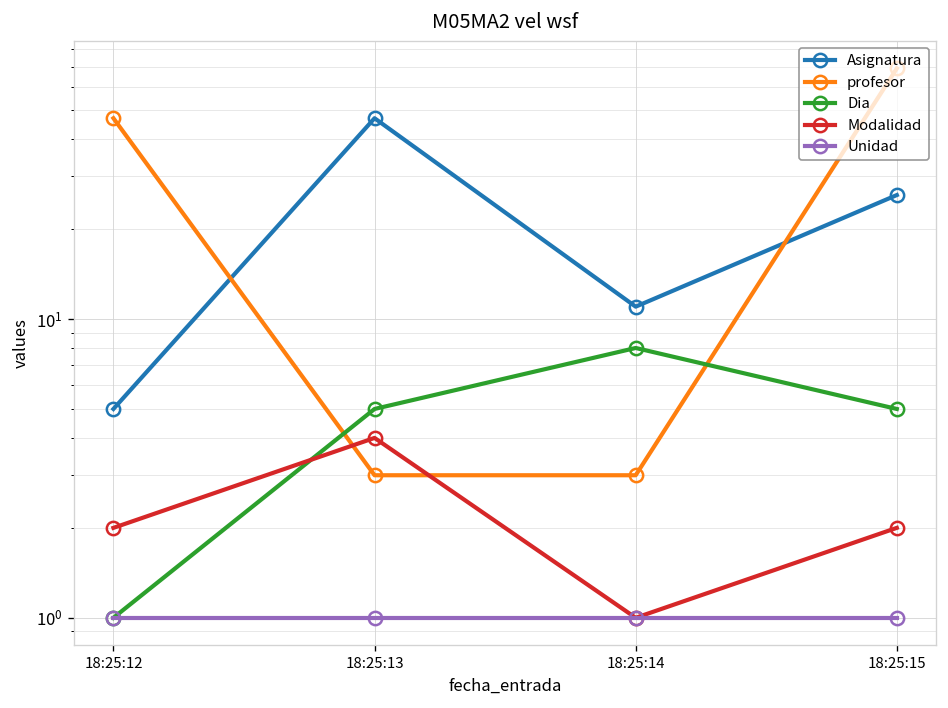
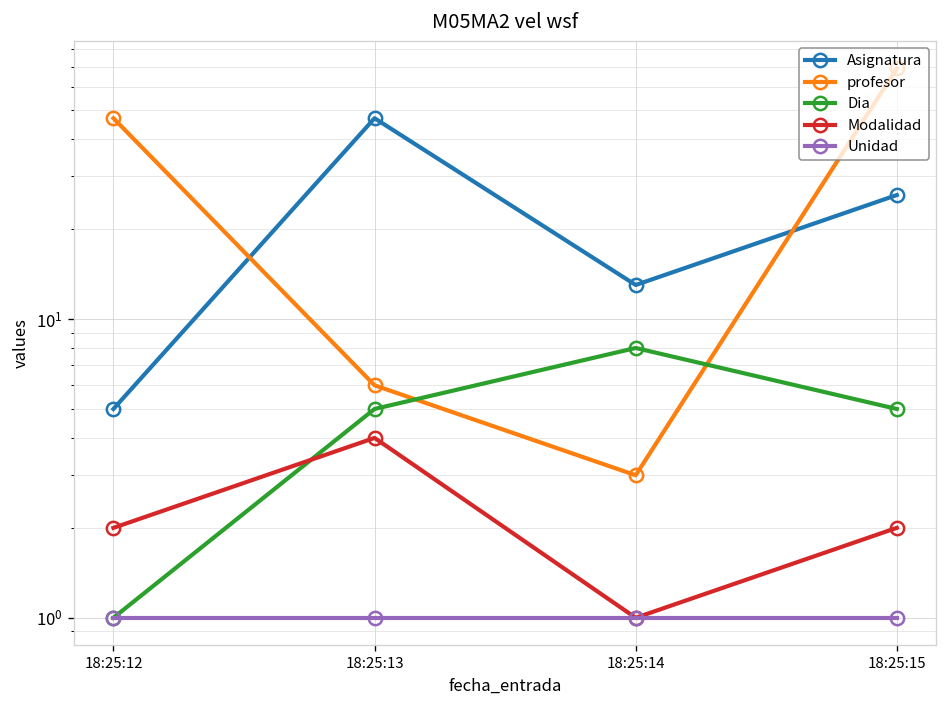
profesor, 18:25:13: 3 -> 6
Asignatura, 18:25:14: 11 -> 13
